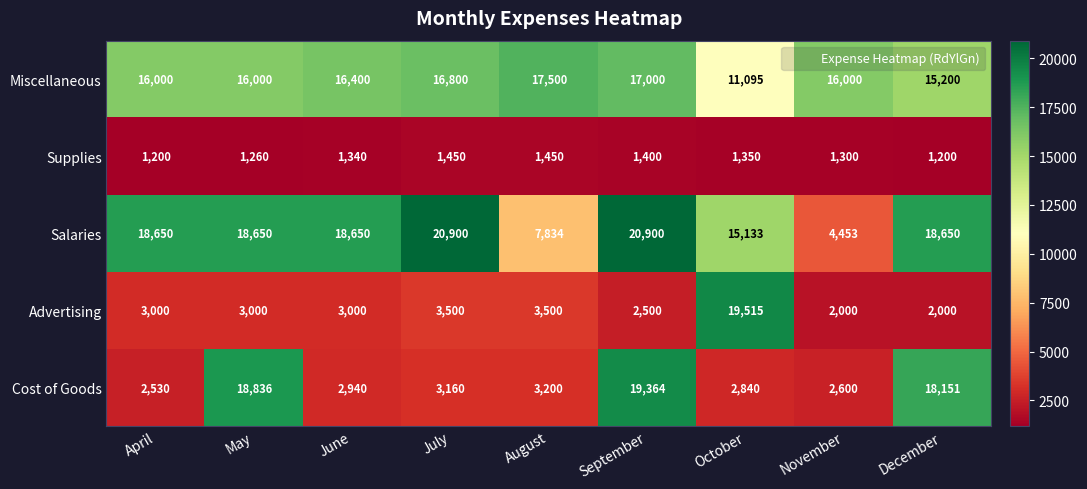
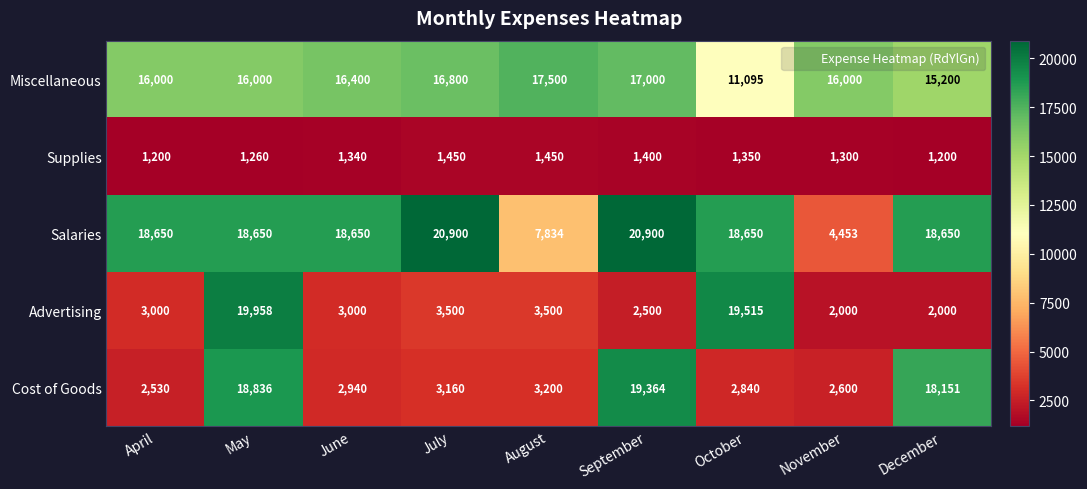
Salaries, October: 15,133 -> 18,650
Advertising, May: 3,000 -> 19,958
